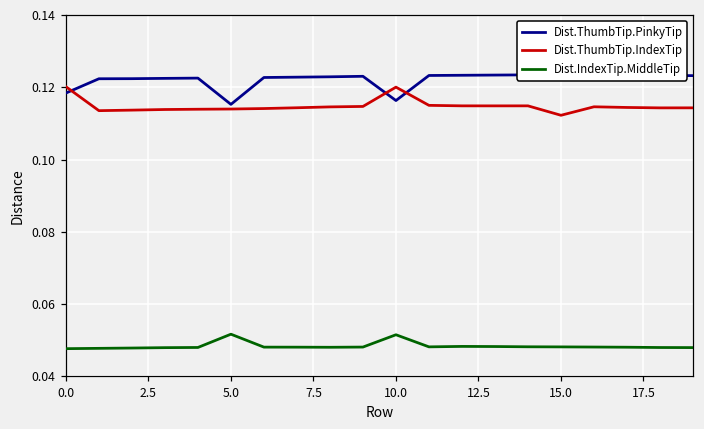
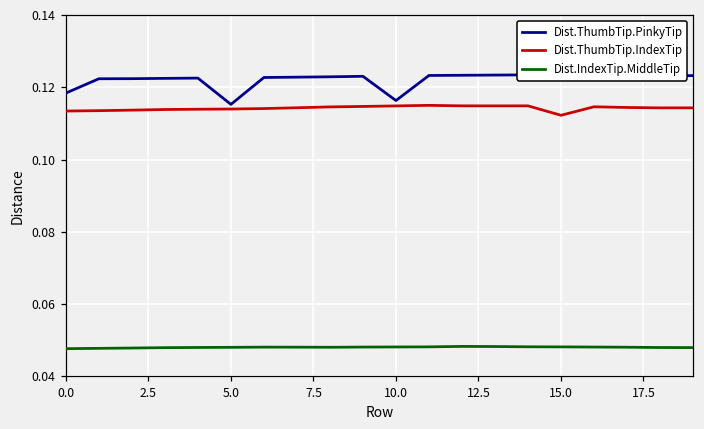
Dist.ThumbTip.IndexTip, 0.0: 0.120 -> 0.113
Dist.IndexTip.MiddleTip, 5.0: 0.052 -> 0.048
Dist.ThumbTip.IndexTip, 10.0: 0.120 -> 0.115
Dist.IndexTip.MiddleTip, 10.0: 0.051 -> 0.048
